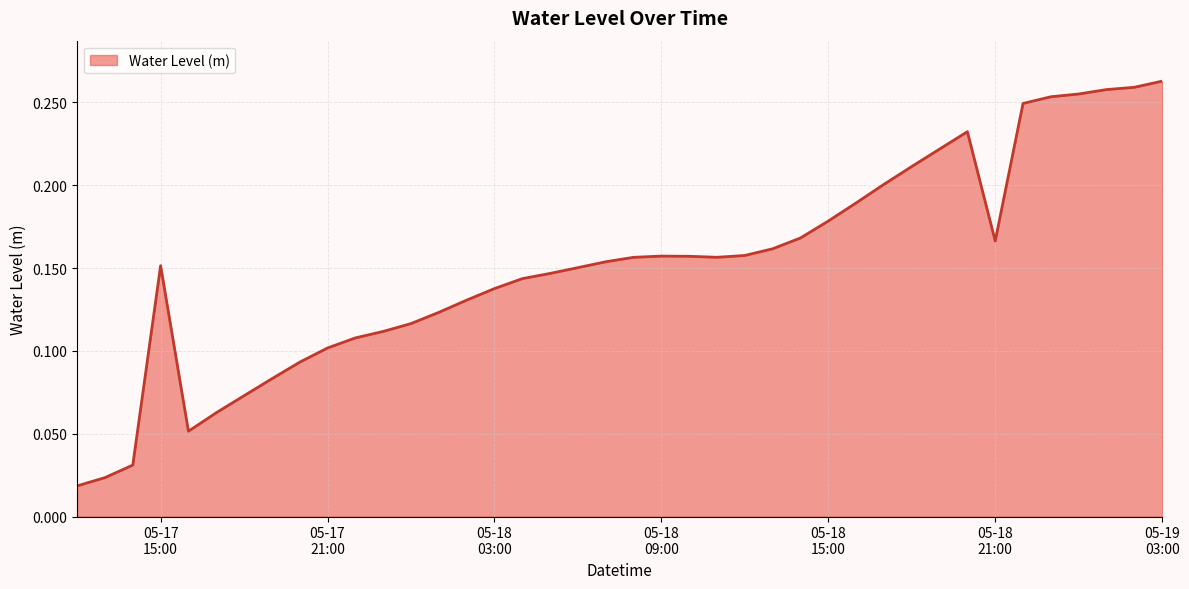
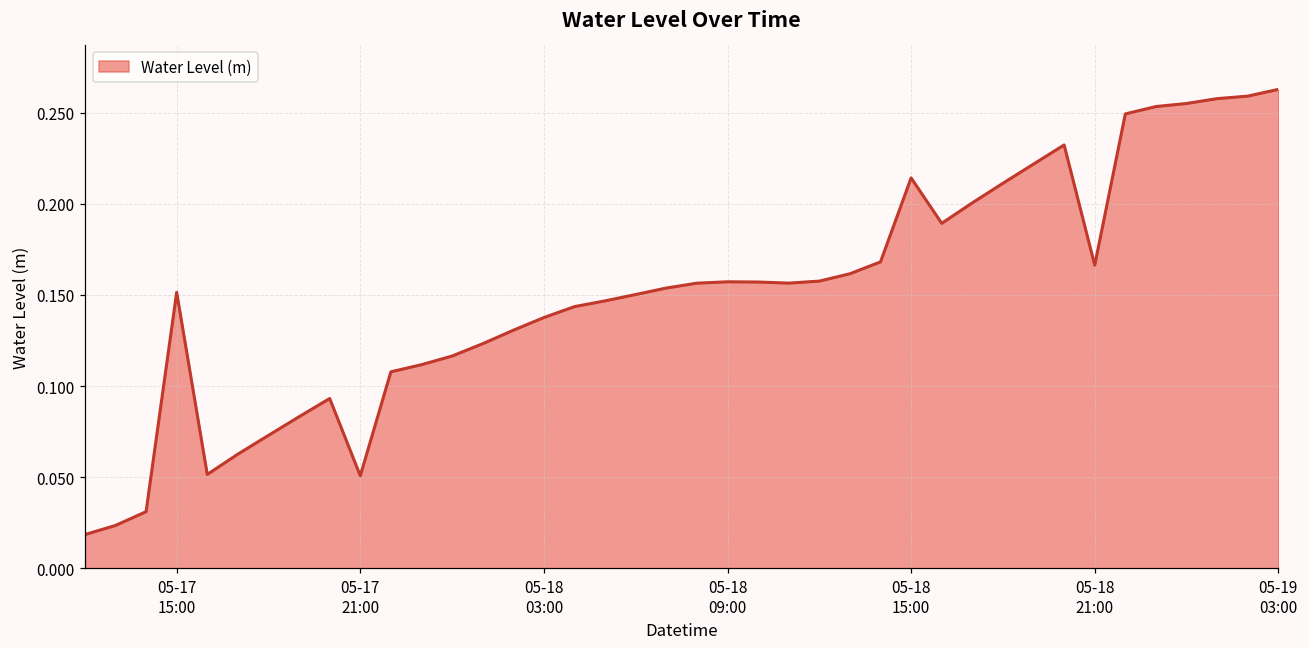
05-17 21:00: 0.102 -> 0.051
05-18 15:00: 0.178 -> 0.214
